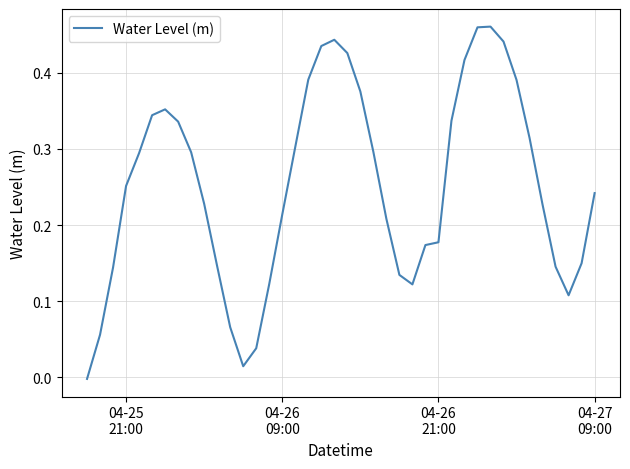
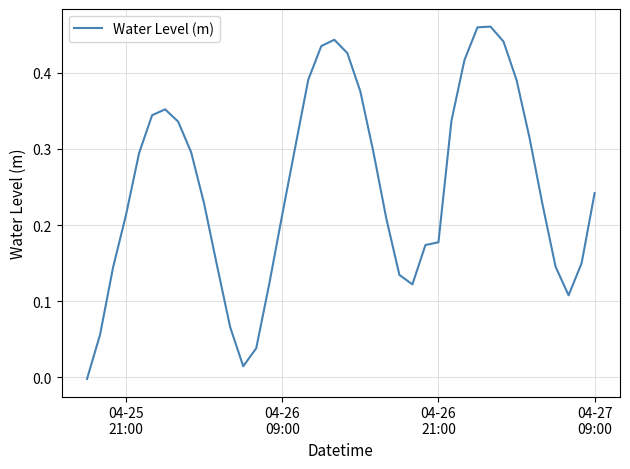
04-25 21:00: 0.25 -> 0.21
